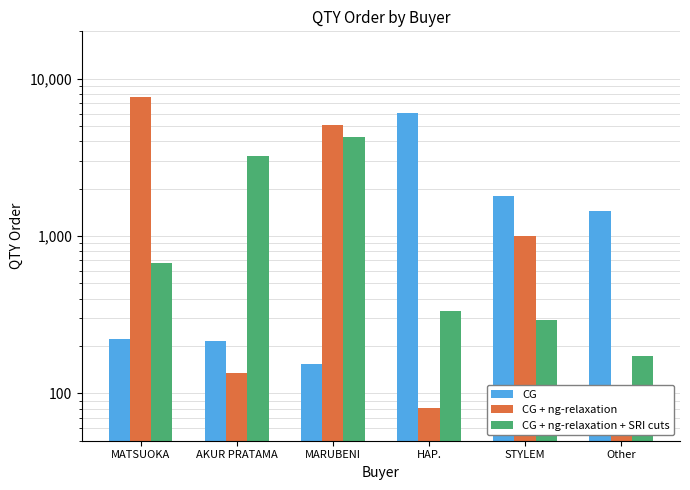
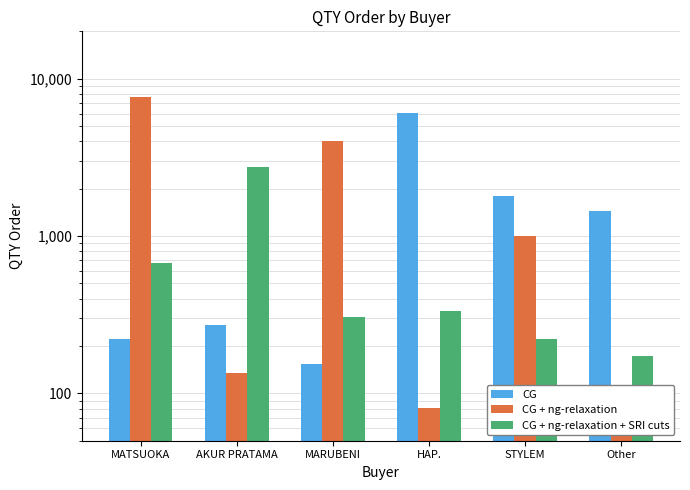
CG, AKUR PRATAMA: 210 -> 270
CG + ng-relaxation + SRI cuts, AKUR PRATAMA: 3,200 -> 2,800
CG + ng-relaxation, MARUBENI: 5,100 -> 4,000
CG + ng-relaxation + SRI cuts, MARUBENI: 4,200 -> 310
CG + ng-relaxation + SRI cuts, STYLEM: 290 -> 220
